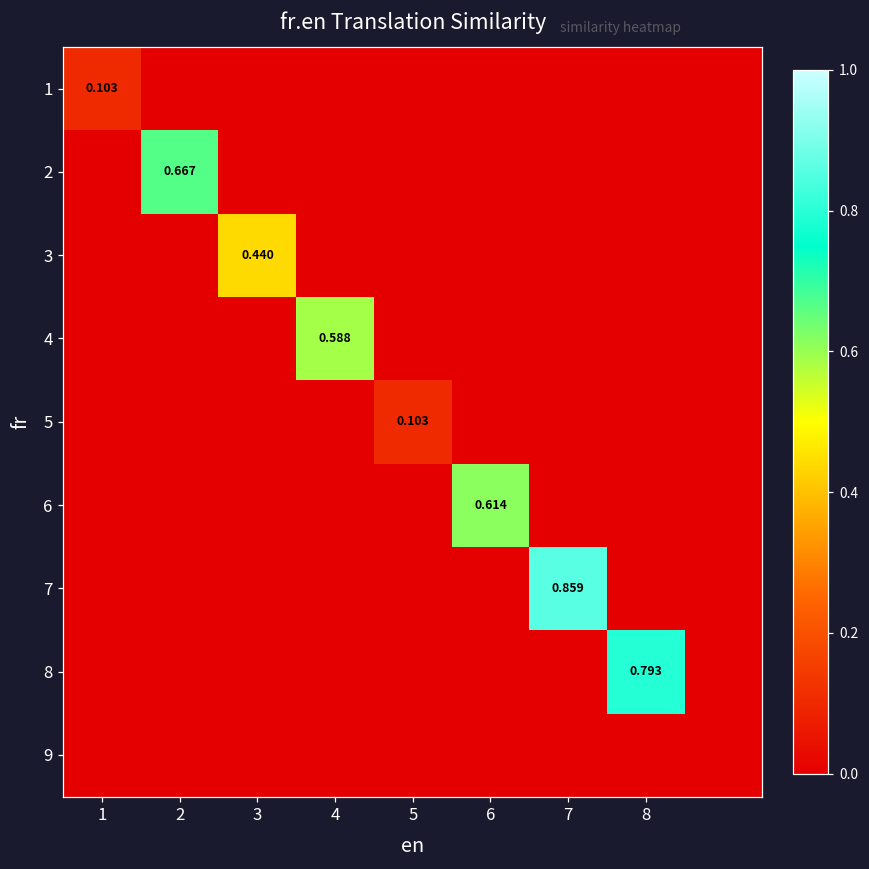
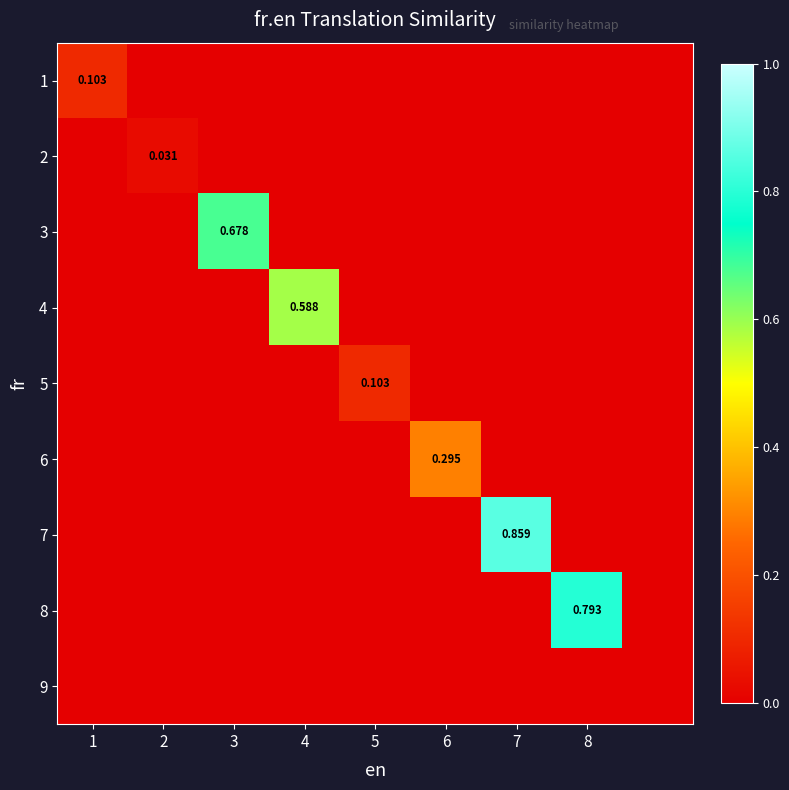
2, 2: 0.667 -> 0.031
3, 3: 0.440 -> 0.678
6, 6: 0.614 -> 0.295
